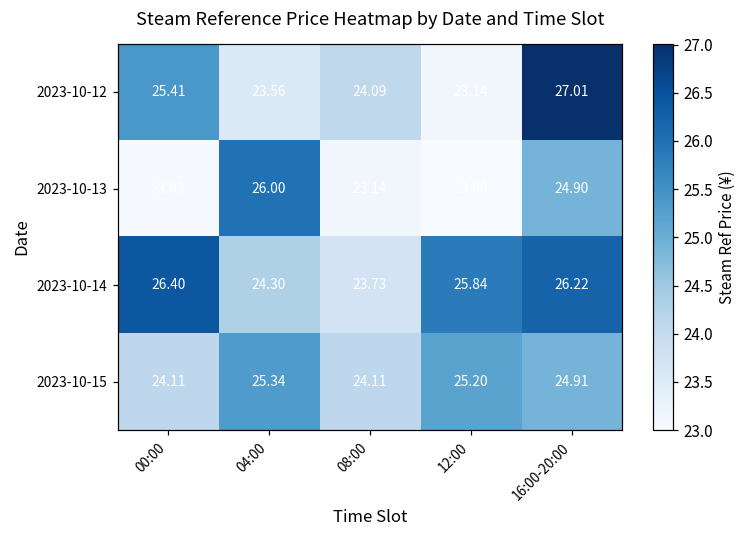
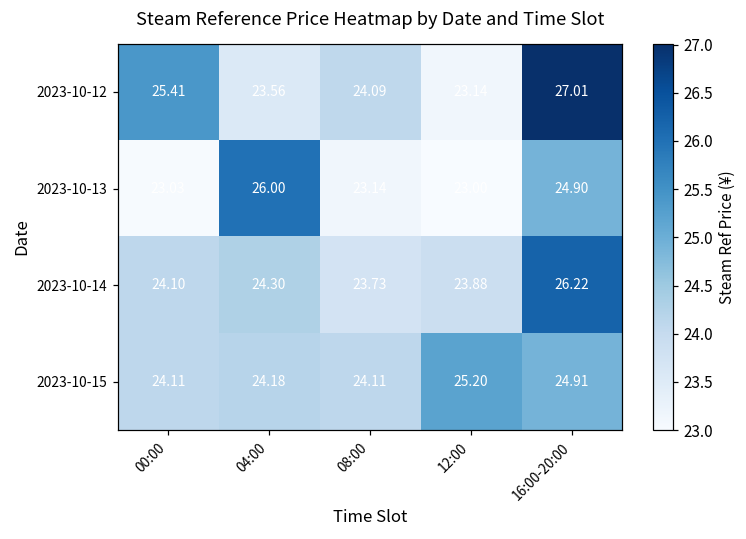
2023-10-14, 00:00: 26.40 -> 24.10
2023-10-14, 12:00: 25.84 -> 23.88
2023-10-15, 04:00: 25.34 -> 24.18
